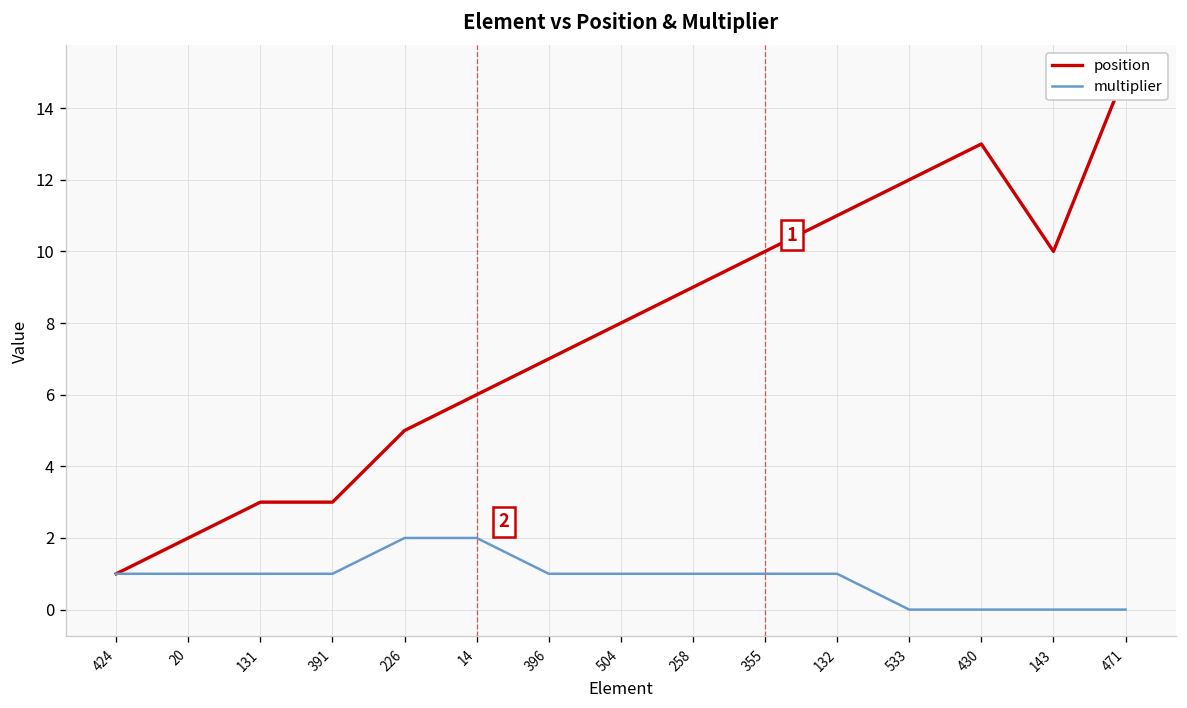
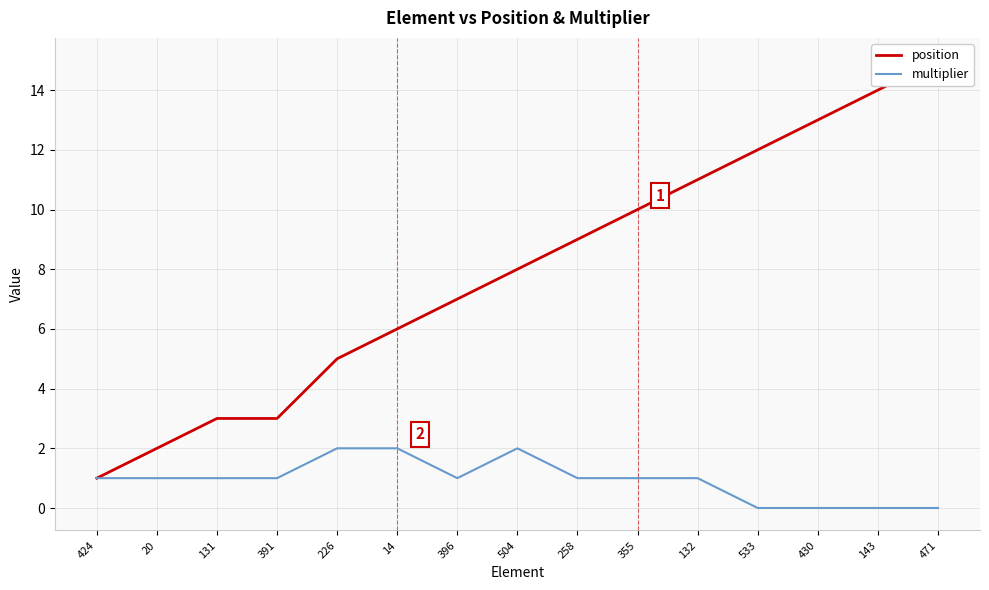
multiplier, 504: 1 -> 2
position, 143: 10 -> 14
